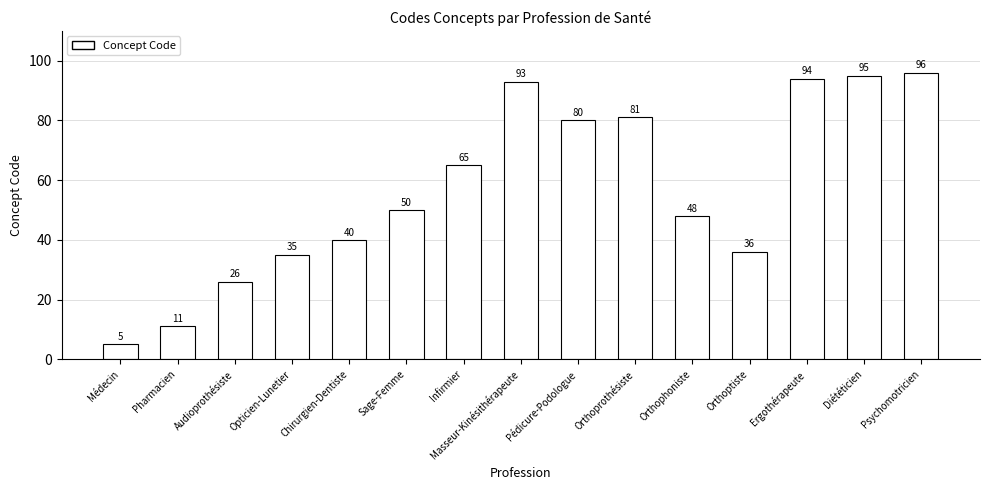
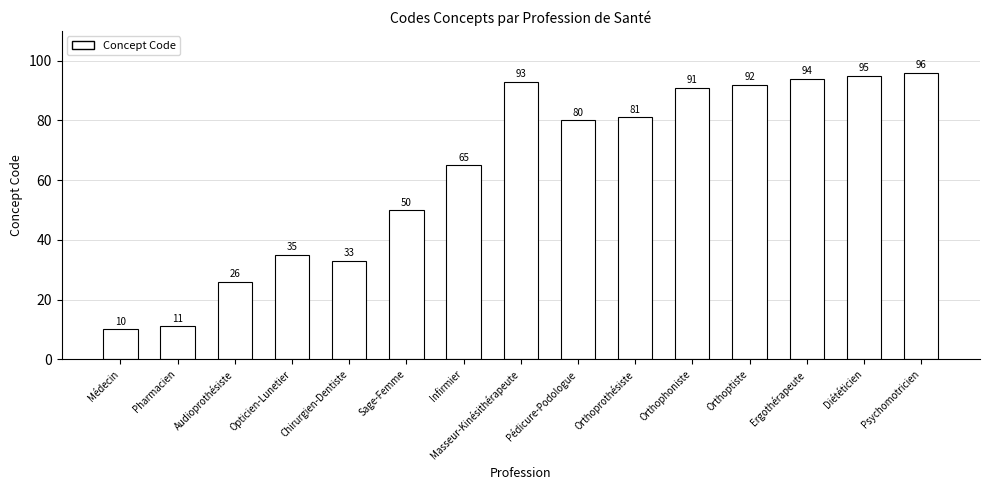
Médecin: 5 -> 10
Chirurgien-Dentiste: 40 -> 33
Orthophoniste: 48 -> 91
Orthoptiste: 36 -> 92
